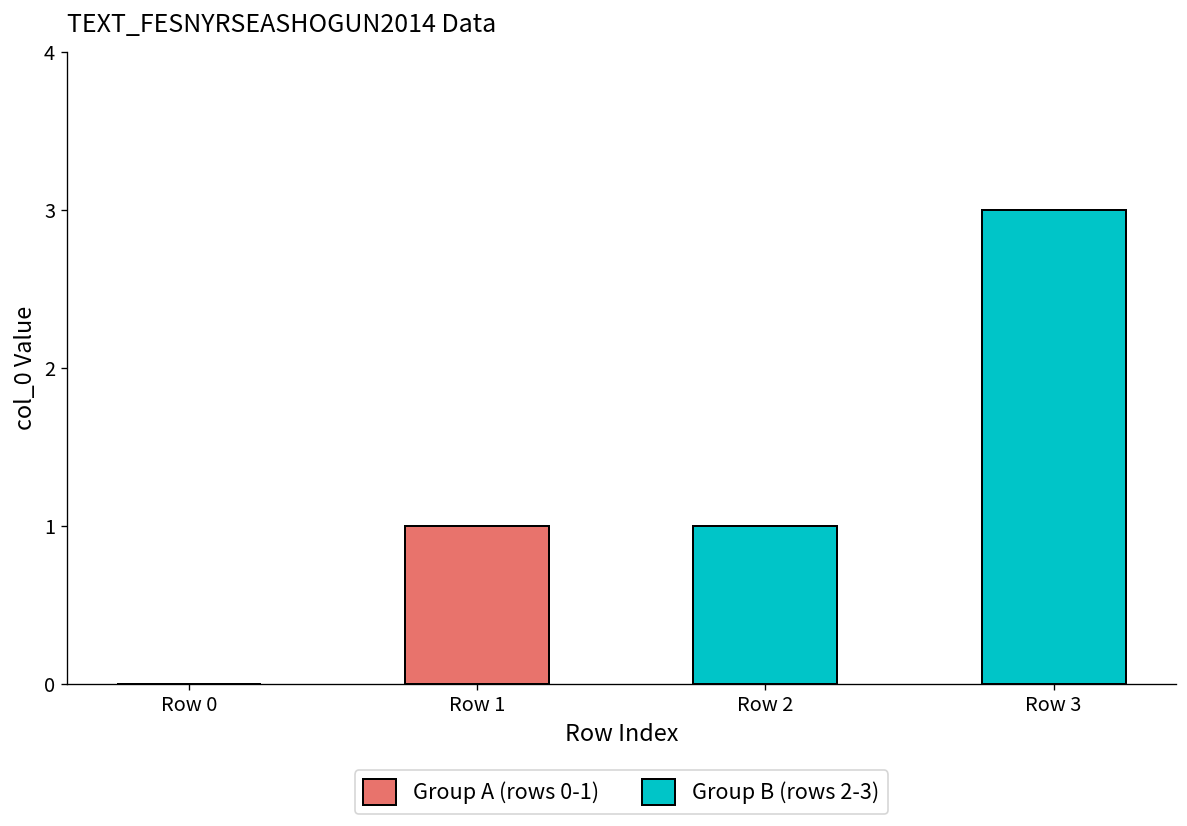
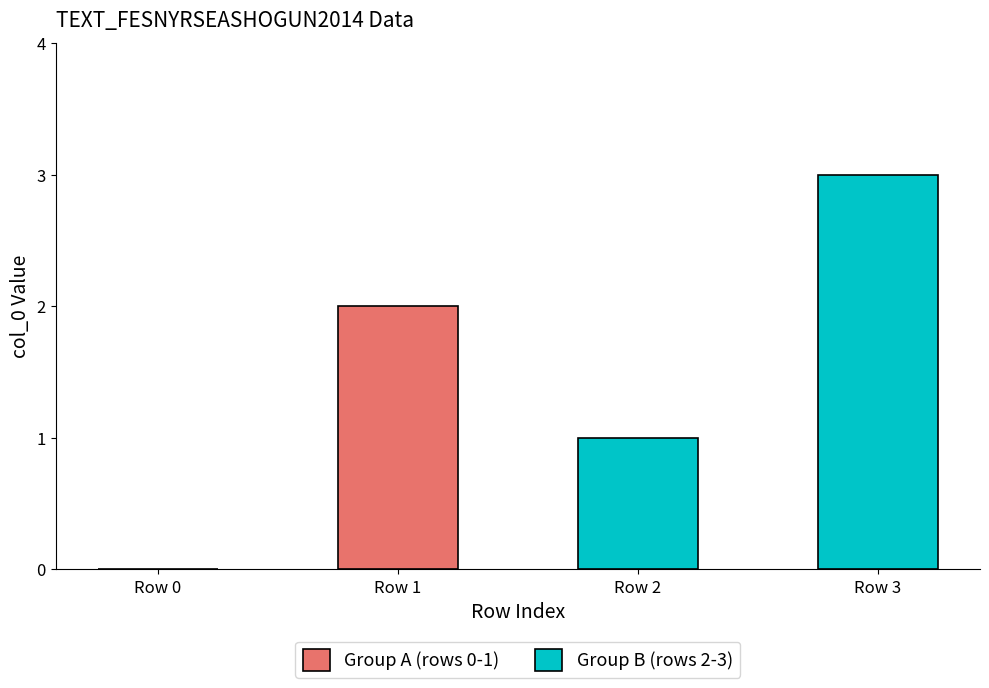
Row 1: 1 -> 2
